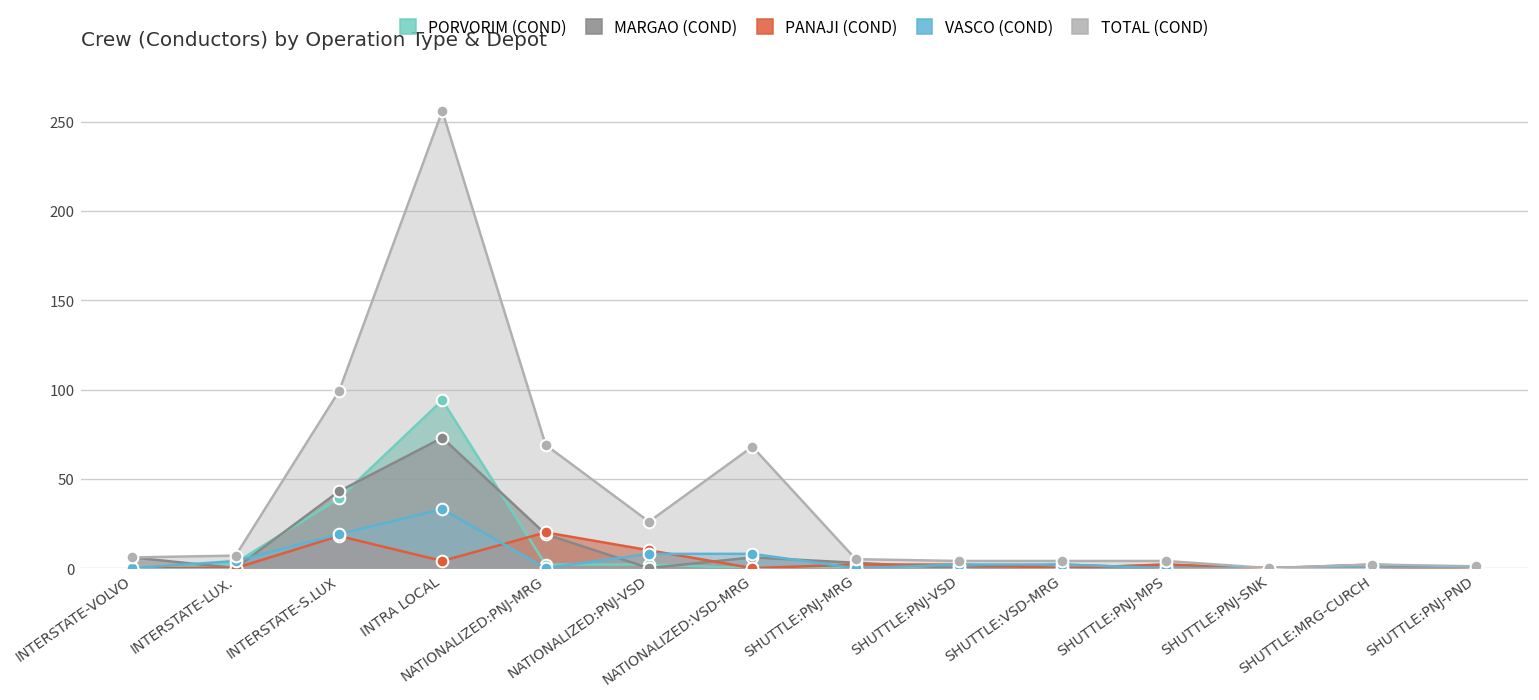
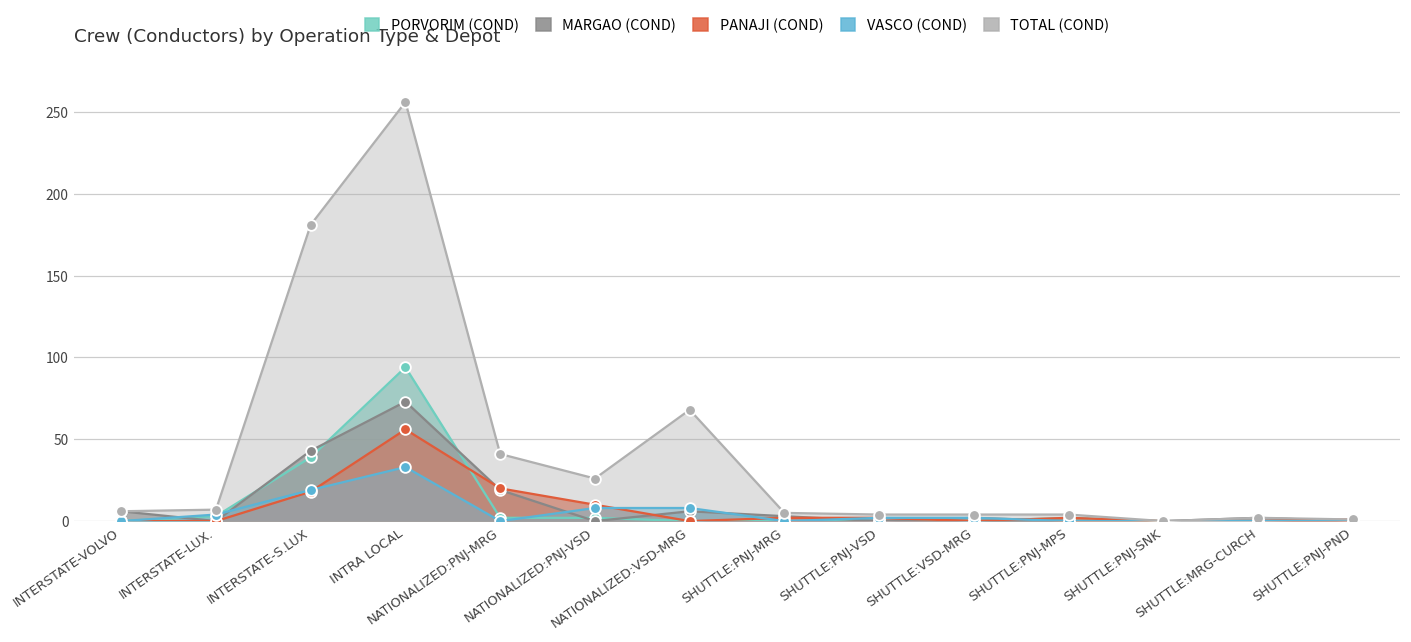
TOTAL (COND), INTERSTATE-S.LUX: 99 -> 181
PANAJI (COND), INTRA LOCAL: 4 -> 56
TOTAL (COND), NATIONALIZED:PNJ-MRG: 69 -> 41
